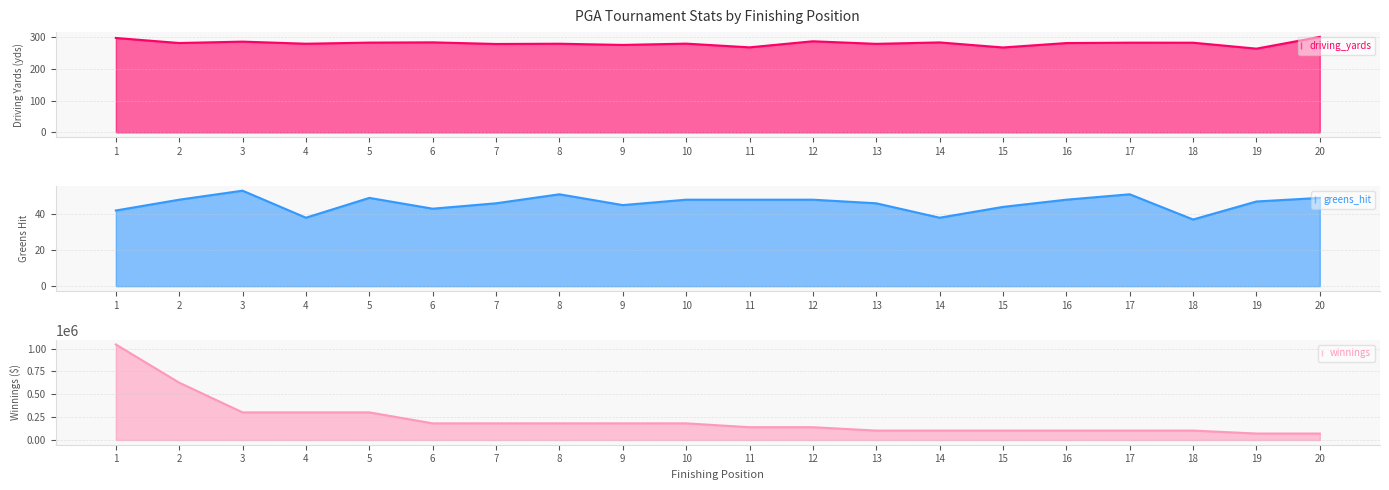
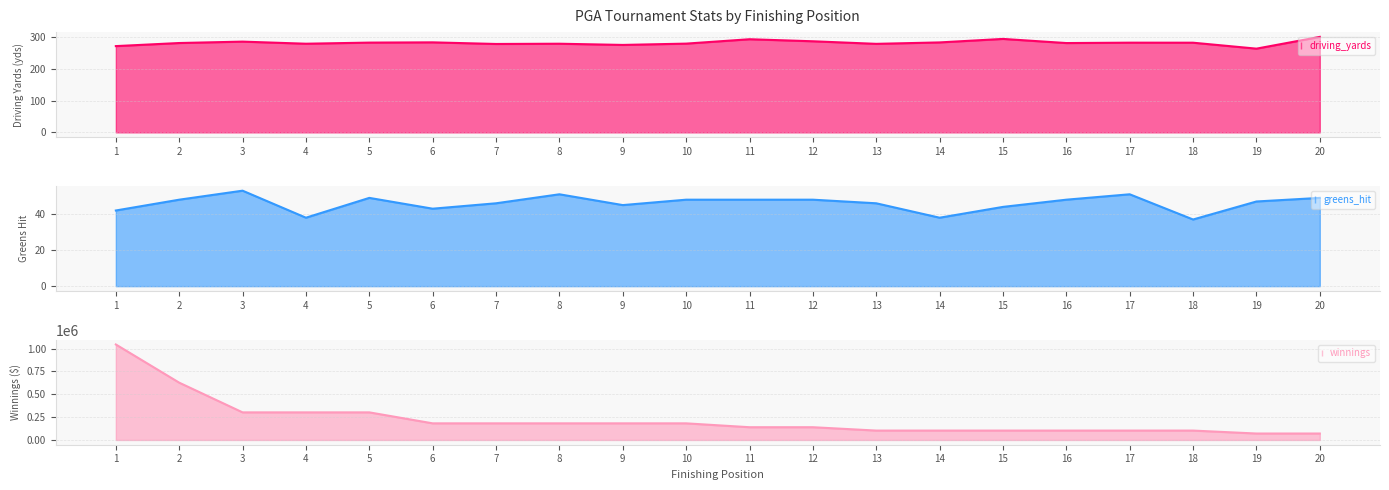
PGA Tournament Stats by Finishing Position, 1: 300 -> 270
PGA Tournament Stats by Finishing Position, 11: 270 -> 290
PGA Tournament Stats by Finishing Position, 15: 270 -> 290
